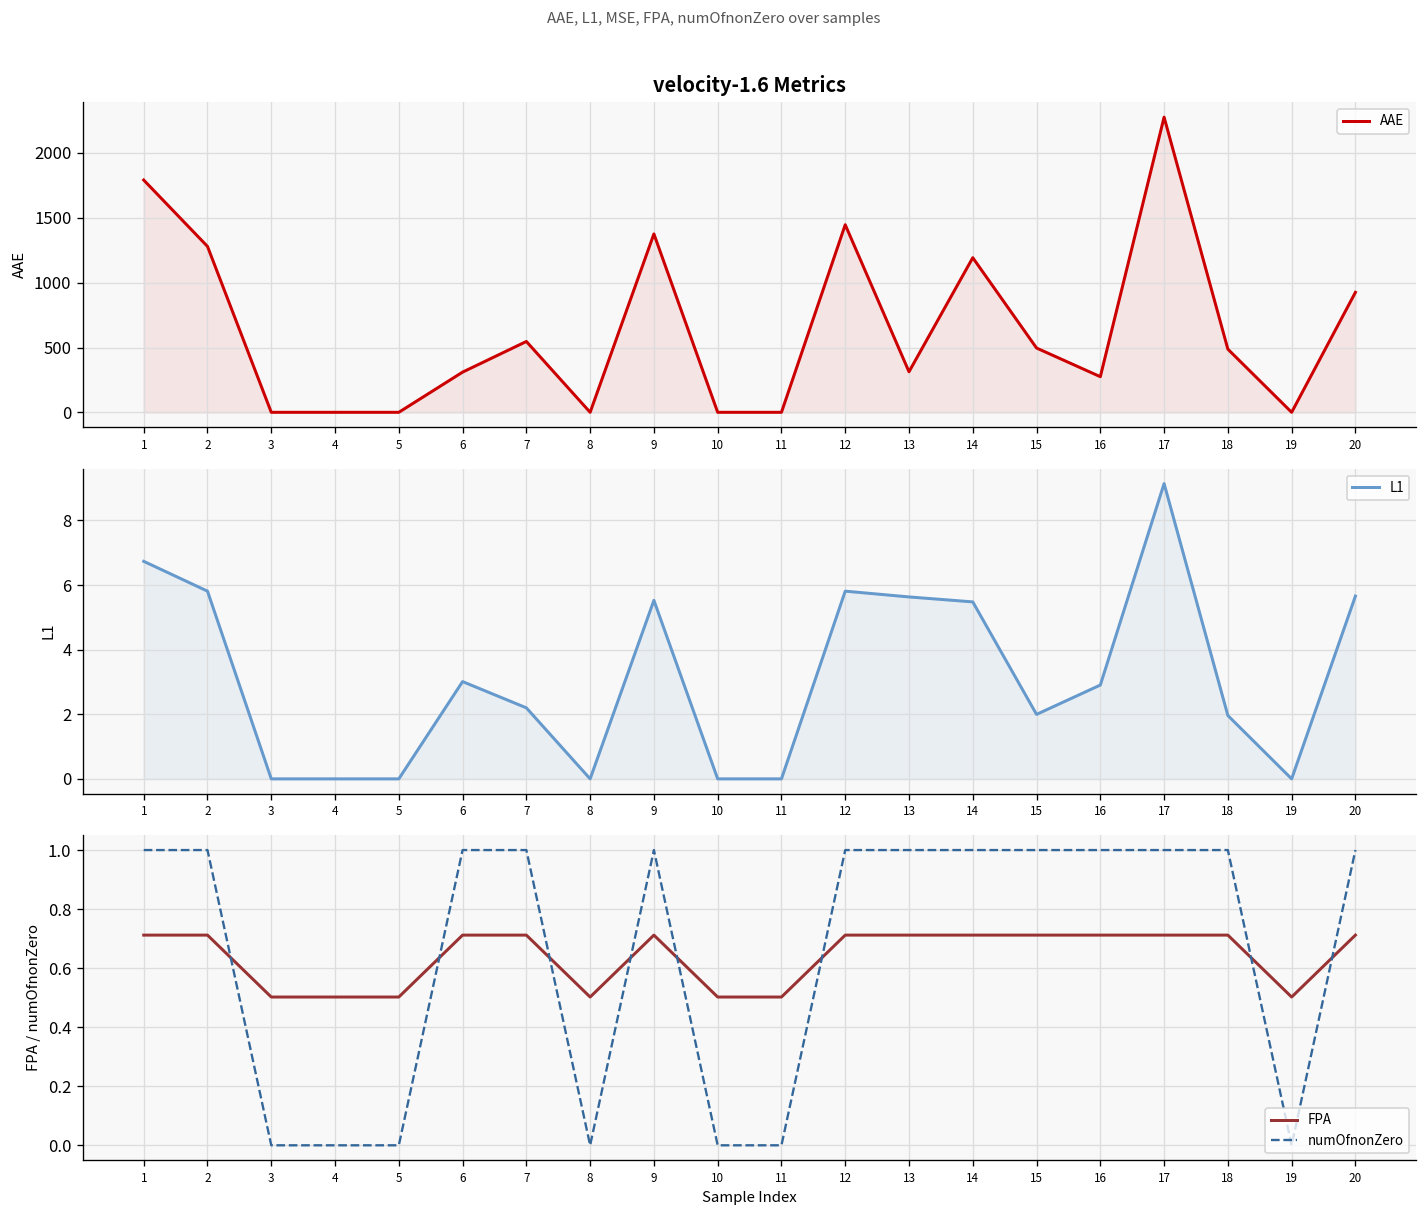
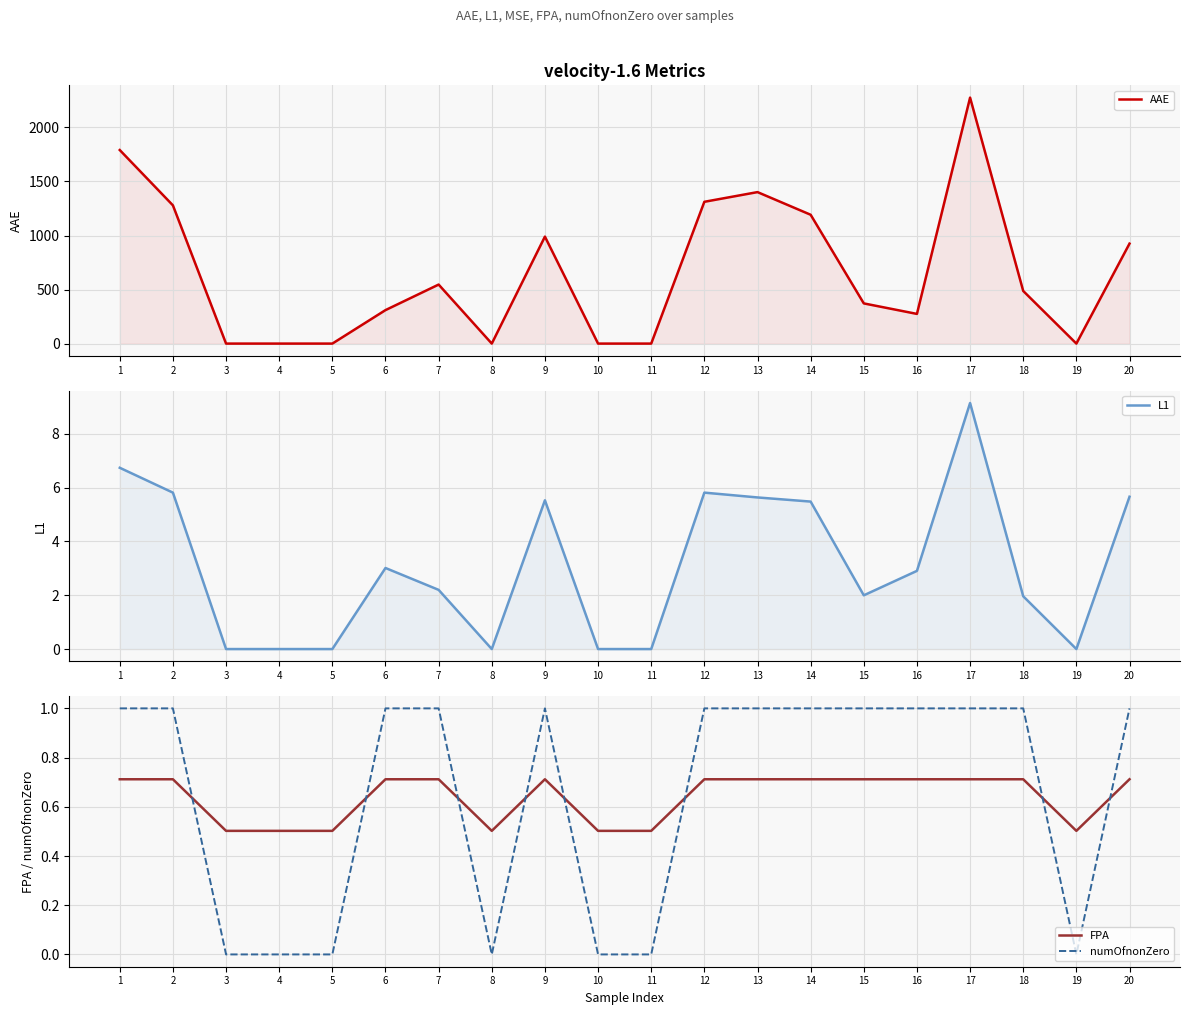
velocity-1.6 Metrics, 9: 1380 -> 990
velocity-1.6 Metrics, 12: 1450 -> 1310
velocity-1.6 Metrics, 13: 310 -> 1400
velocity-1.6 Metrics, 15: 500 -> 370
